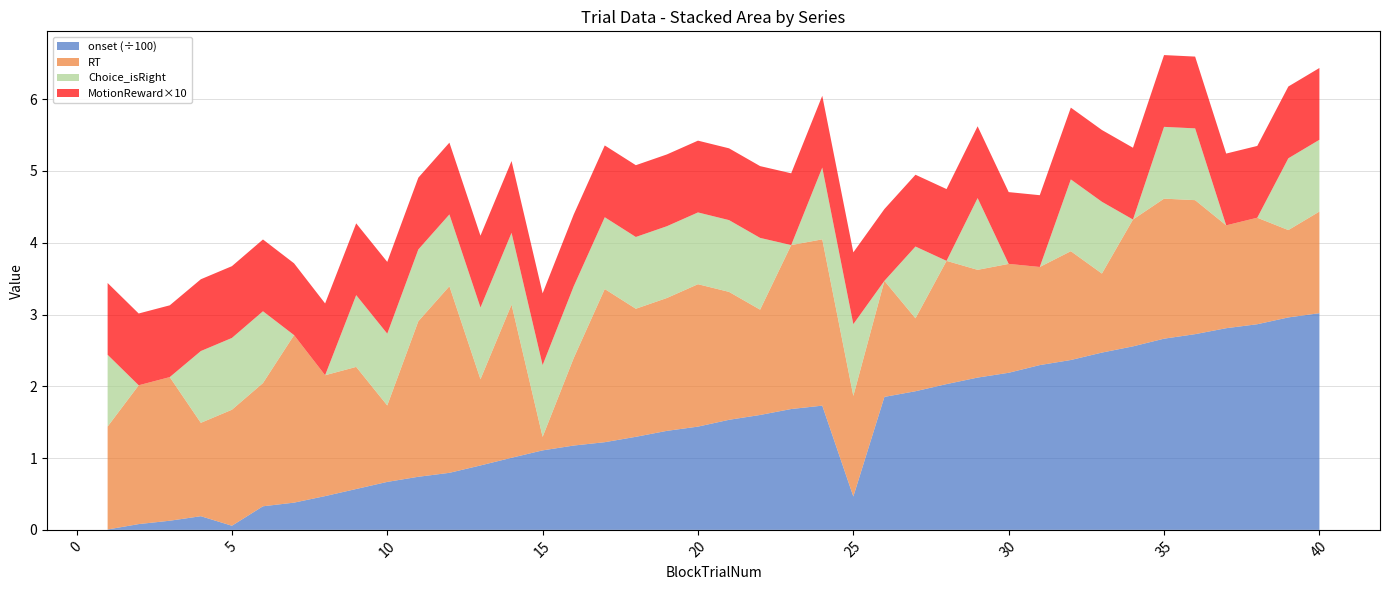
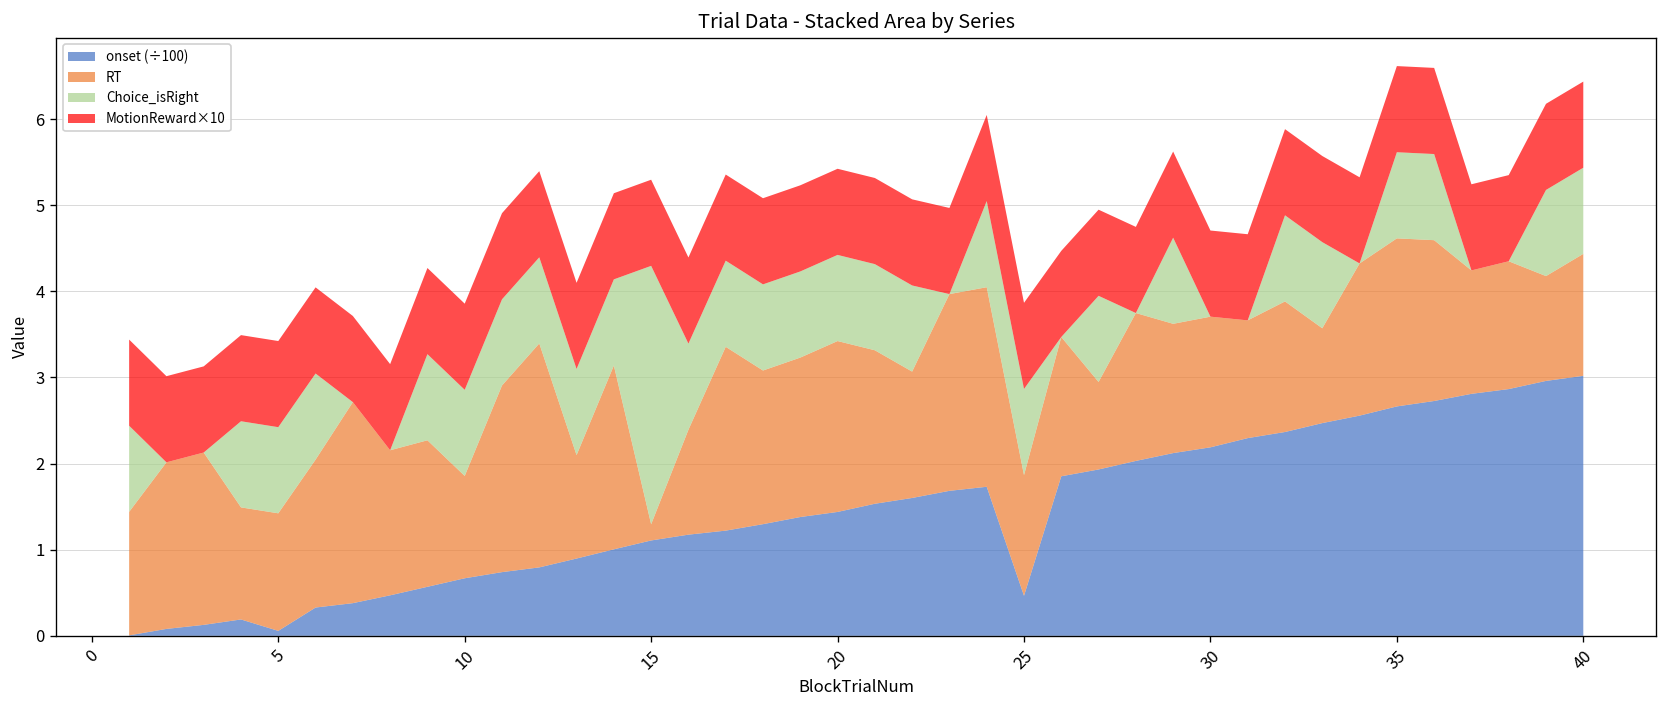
RT, 5: 1.6 -> 1.4
RT, 10: 1.1 -> 1.2
Choice_isRight, 15: 1 -> 3
